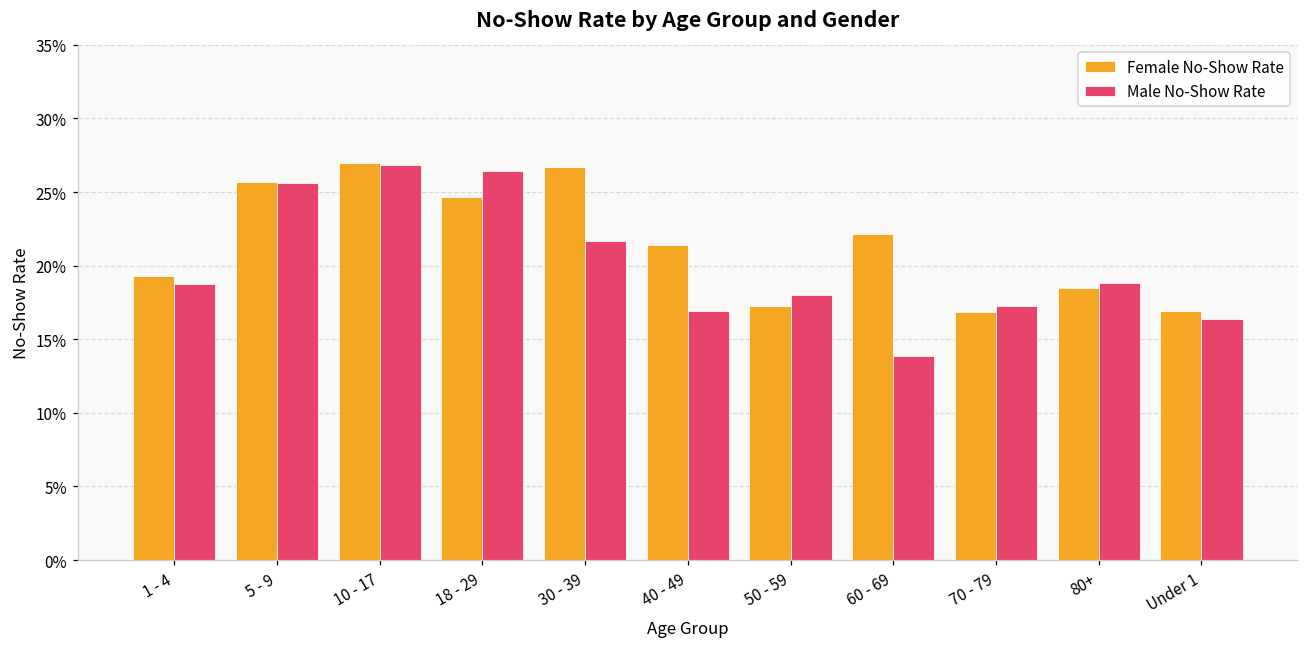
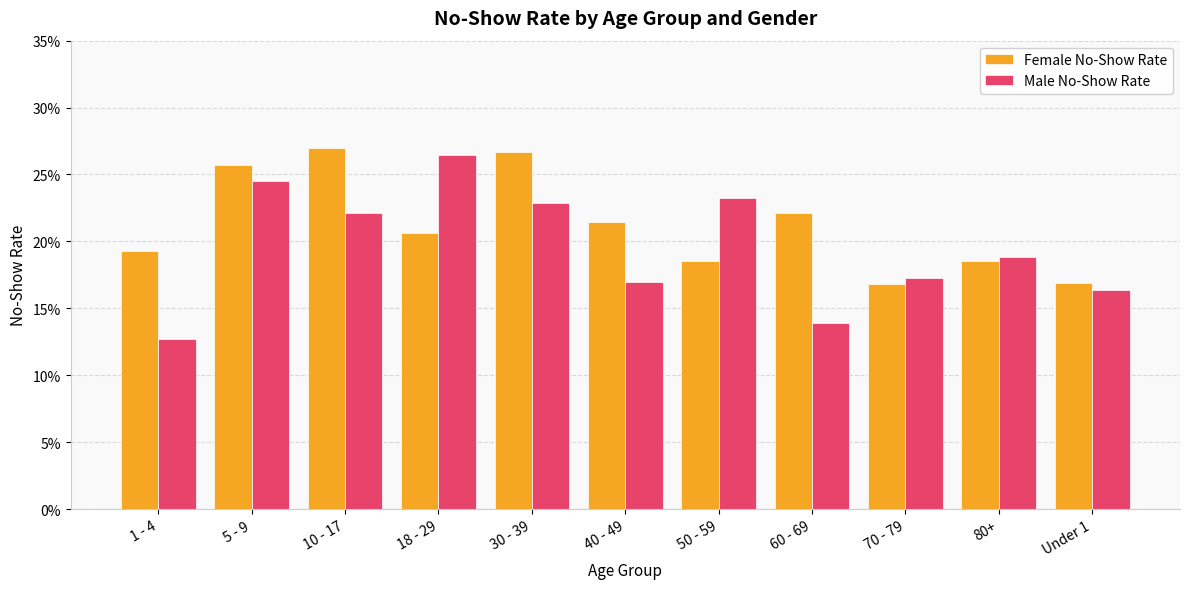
Male No-Show Rate, 1 - 4: 18.7% -> 12.7%
Male No-Show Rate, 5 - 9: 25.6% -> 24.5%
Male No-Show Rate, 10 - 17: 26.8% -> 22.1%
Female No-Show Rate, 18 - 29: 24.6% -> 20.6%
Male No-Show Rate, 30 - 39: 21.7% -> 22.9%
Female No-Show Rate, 50 - 59: 17.3% -> 18.6%
Male No-Show Rate, 50 - 59: 18.0% -> 23.3%
